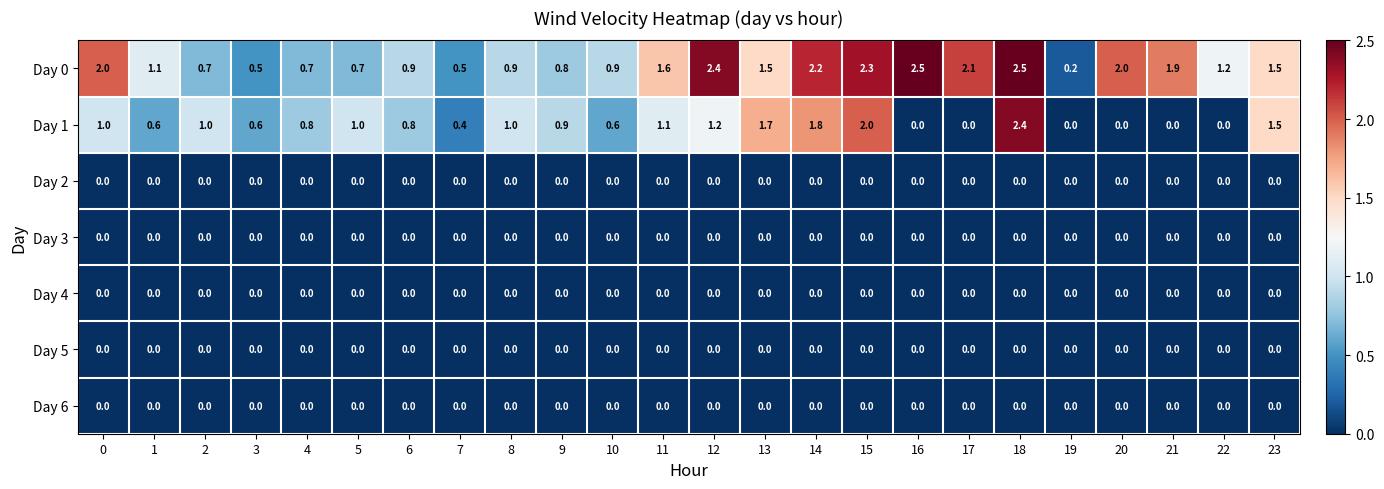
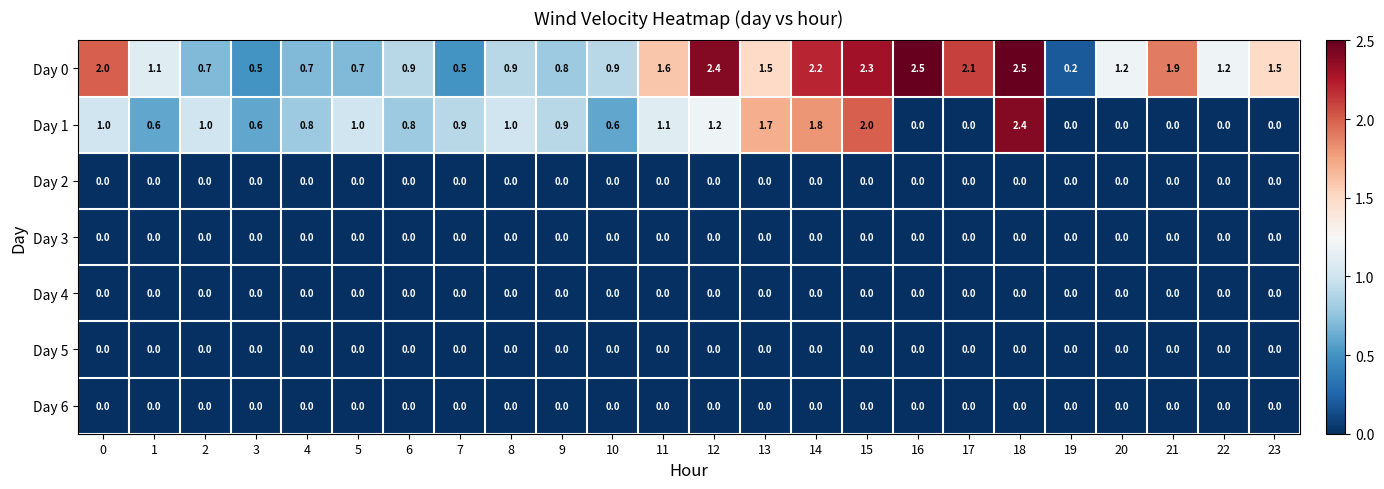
Day 0, 20: 2.0 -> 1.2
Day 1, 7: 0.4 -> 0.9
Day 1, 23: 1.5 -> 0.0
